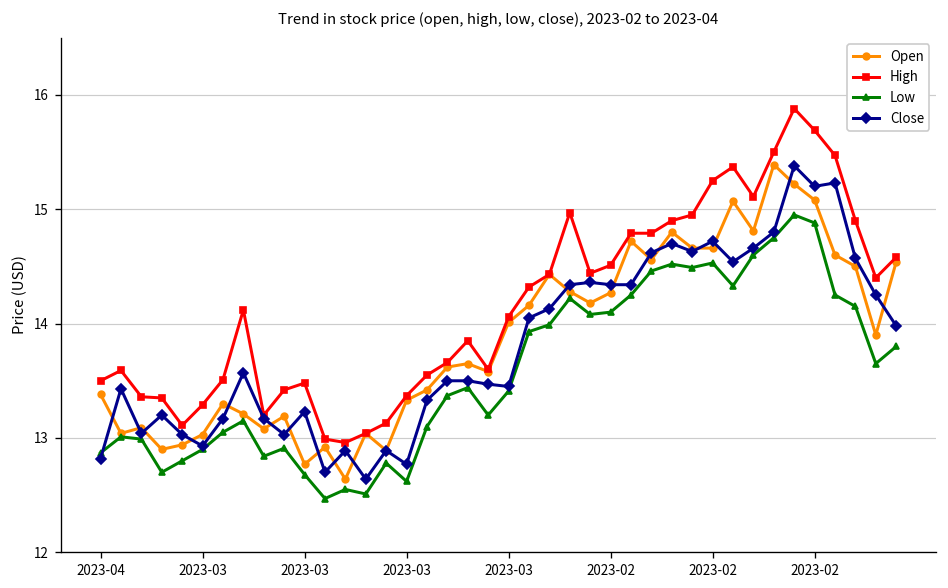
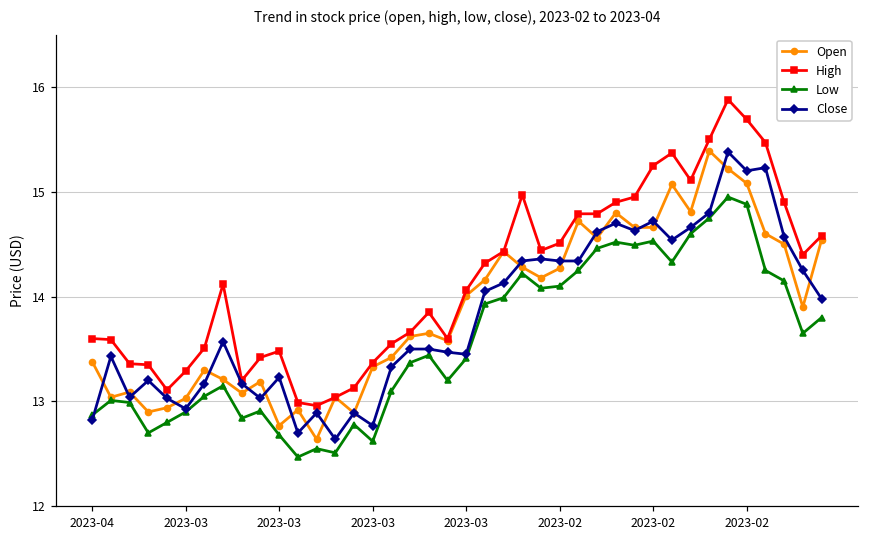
High, 2023-04: 13.5 -> 13.6
